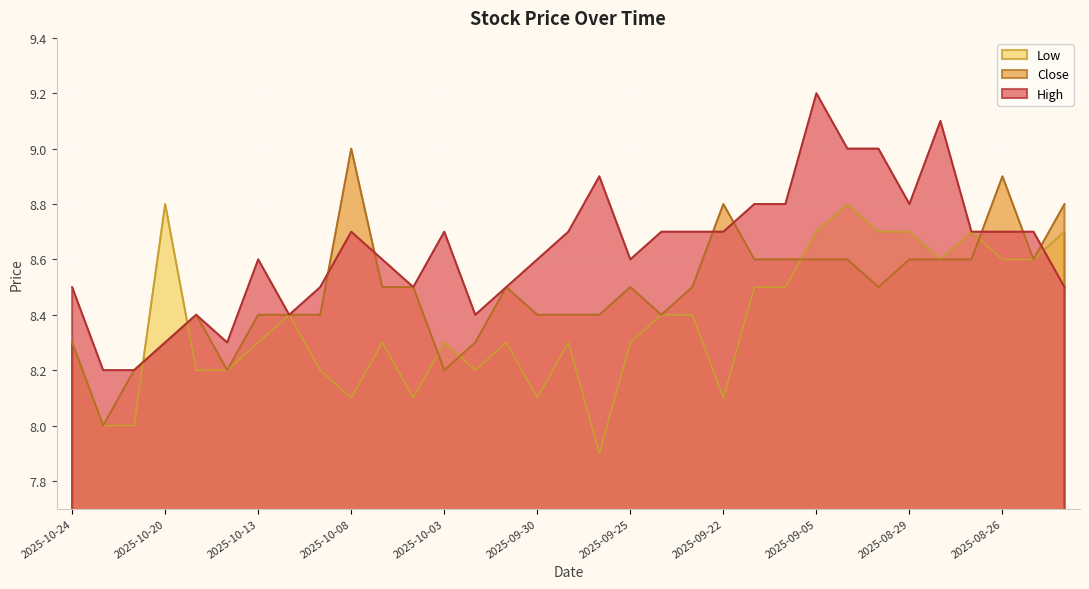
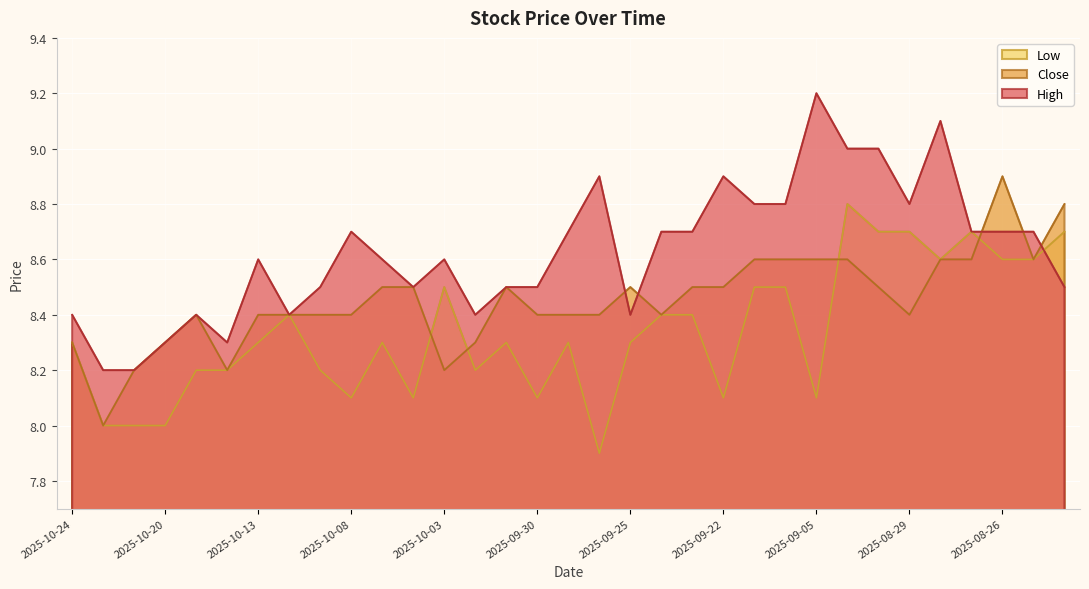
High, 2025-10-24: 8.5 -> 8.4
Low, 2025-10-20: 8.8 -> 8.0
Close, 2025-10-08: 9.0 -> 8.4
Low, 2025-10-03: 8.3 -> 8.5
High, 2025-10-03: 8.7 -> 8.6
High, 2025-09-30: 8.6 -> 8.5
High, 2025-09-25: 8.6 -> 8.4
Close, 2025-09-22: 8.8 -> 8.5
High, 2025-09-22: 8.7 -> 8.9
Low, 2025-09-05: 8.7 -> 8.1
Close, 2025-08-29: 8.6 -> 8.4
